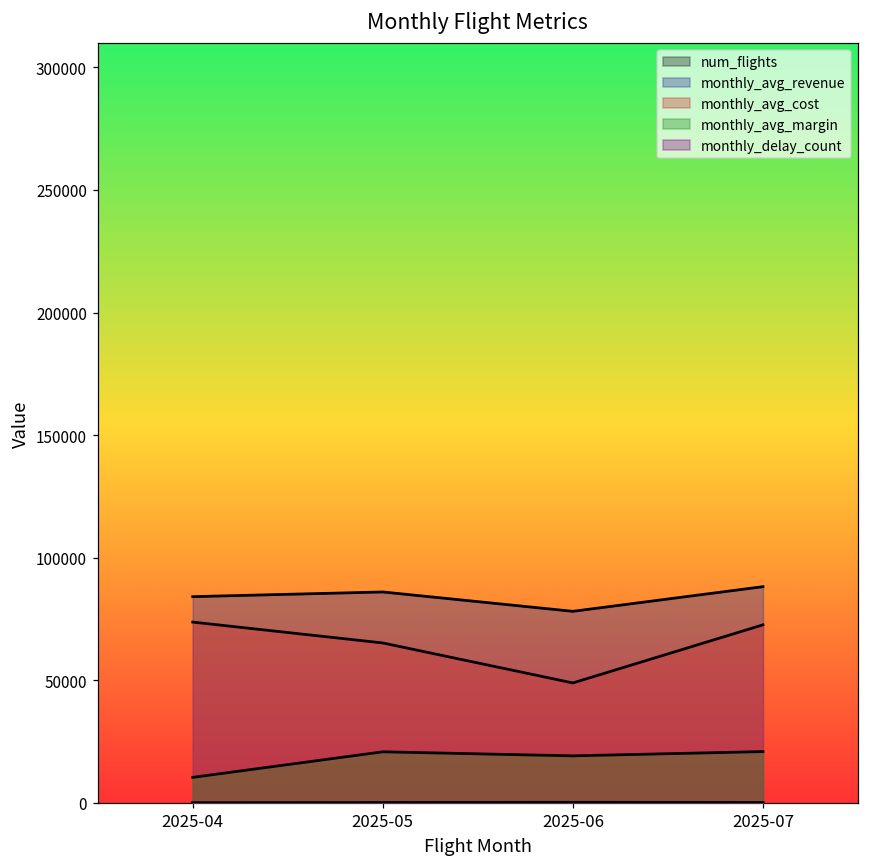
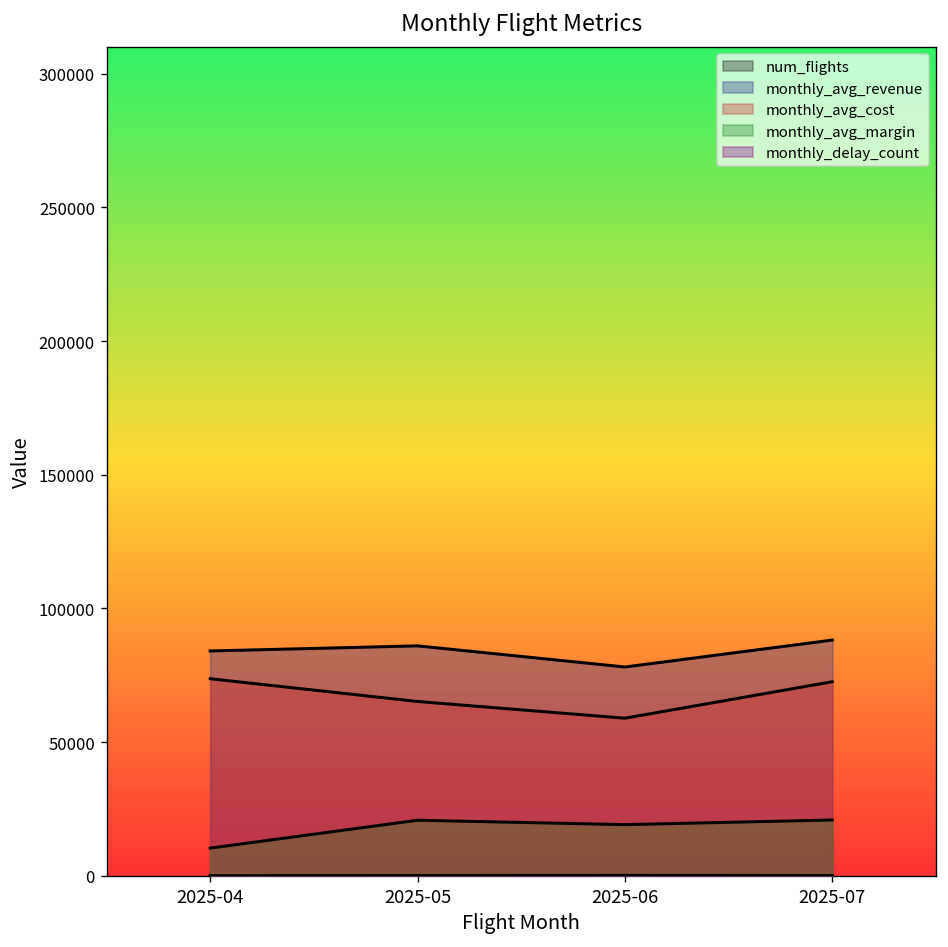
monthly_avg_cost, 2025-06: 49000 -> 59000
